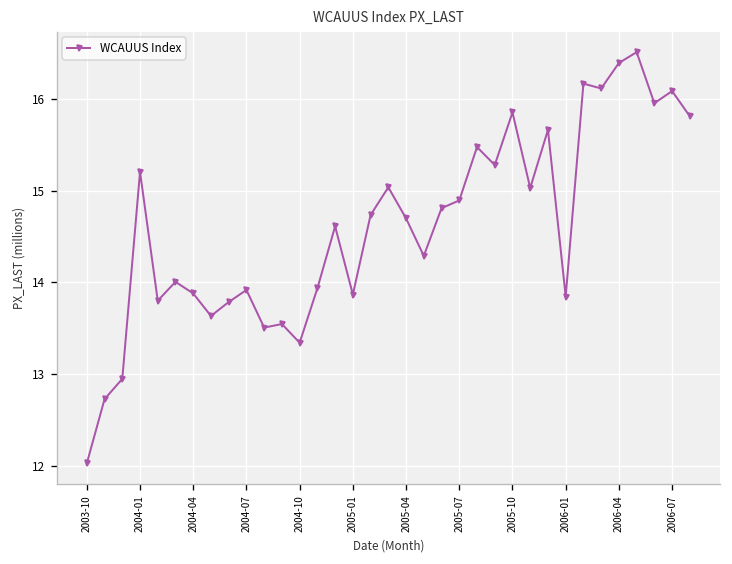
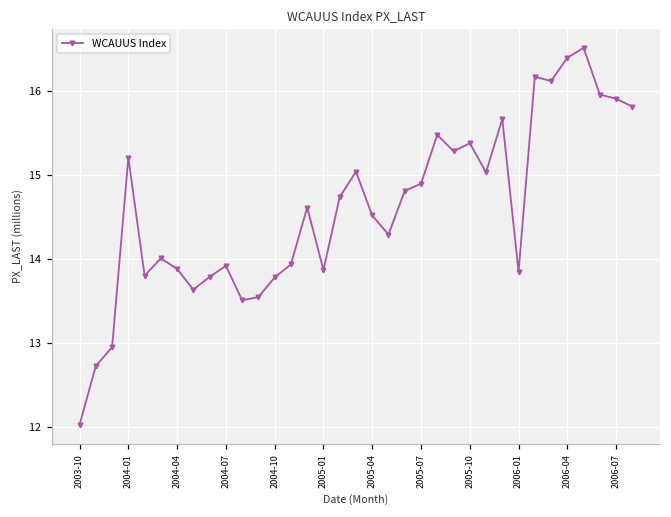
2004-10: 13.3 -> 13.8
2005-04: 14.7 -> 14.5
2005-10: 15.9 -> 15.4
2006-07: 16.1 -> 15.9
